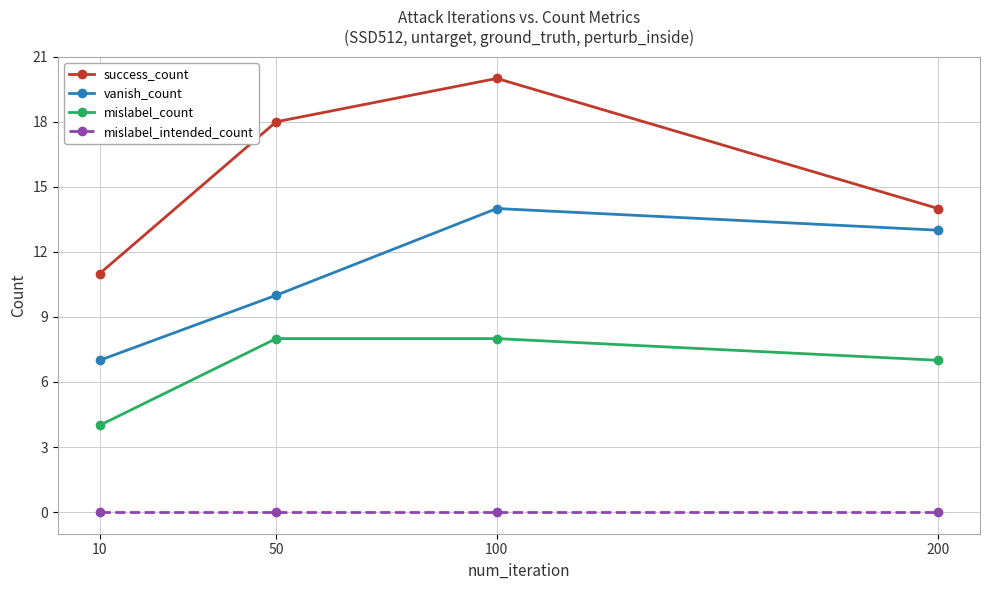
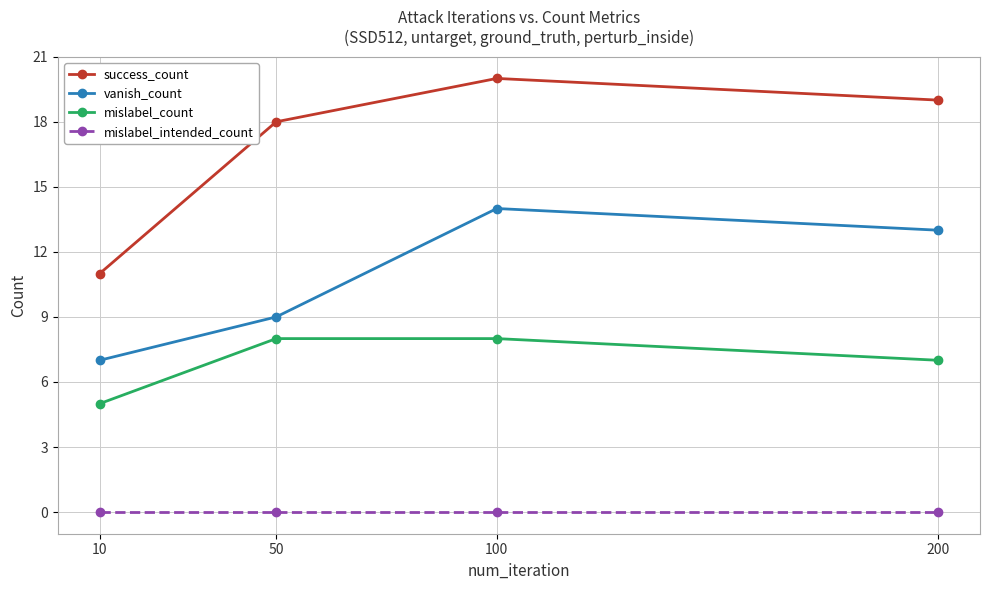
mislabel_count, 10: 4 -> 5
vanish_count, 50: 10 -> 9
success_count, 200: 14 -> 19
